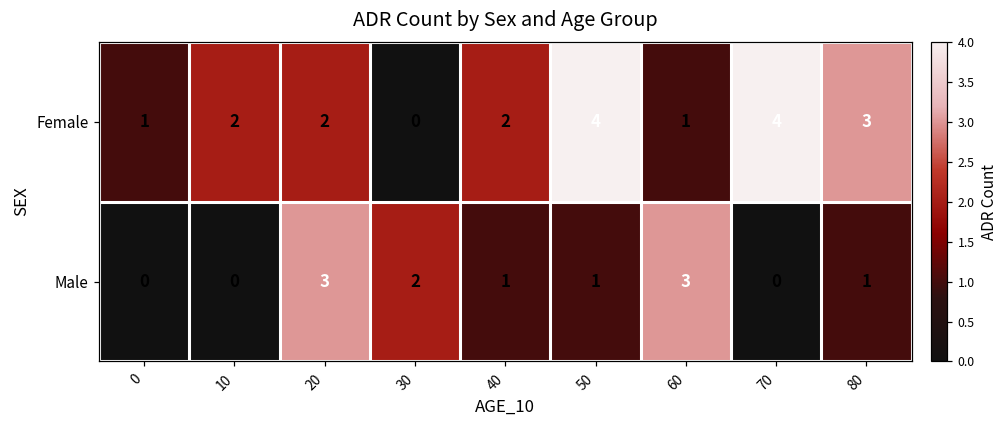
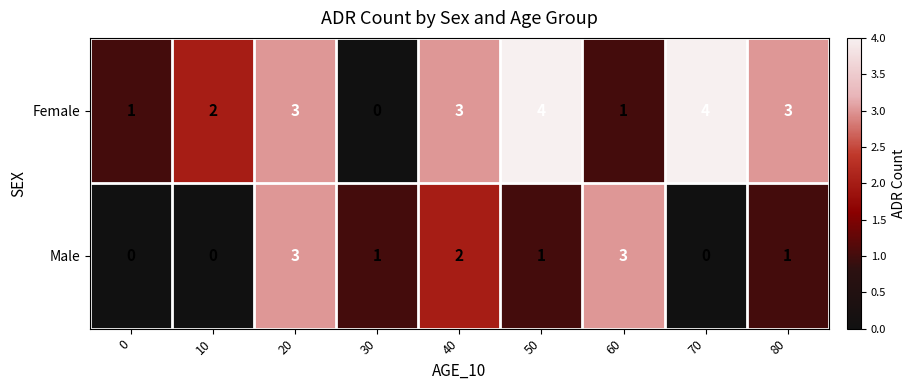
Female, 20: 2 -> 3
Female, 40: 2 -> 3
Male, 30: 2 -> 1
Male, 40: 1 -> 2
